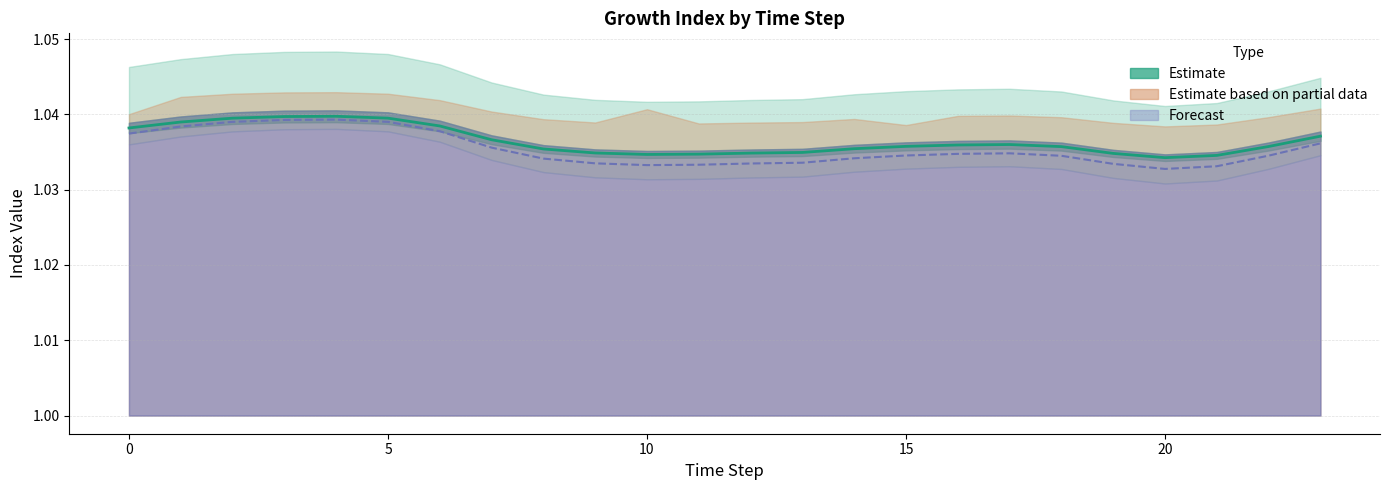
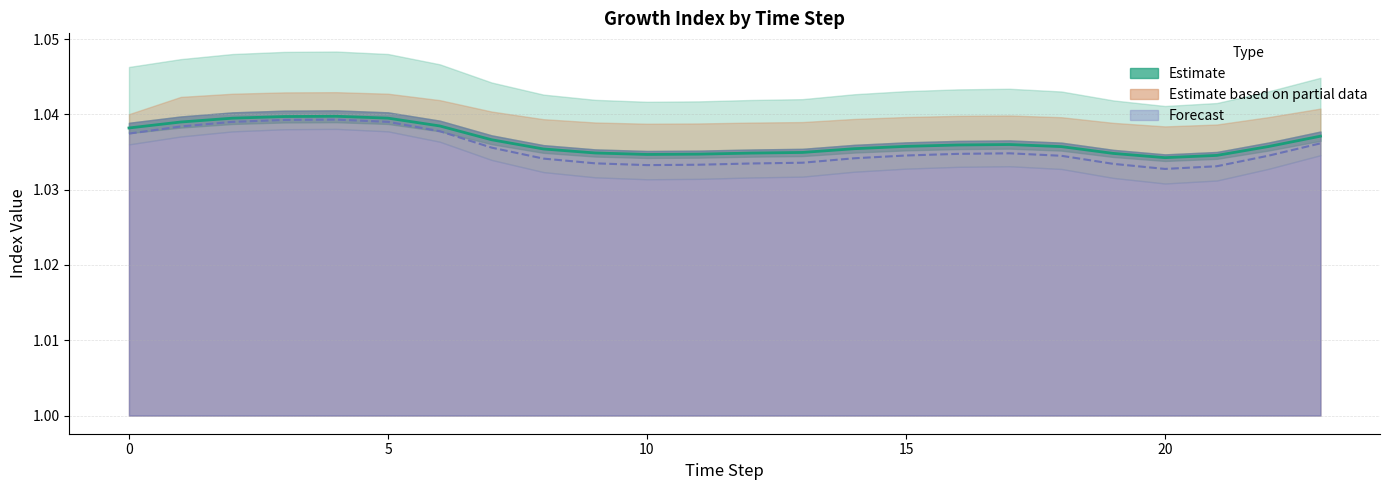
Estimate based on partial data, 10: 1.041 -> 1.039
Estimate based on partial data, 15: 1.039 -> 1.040
